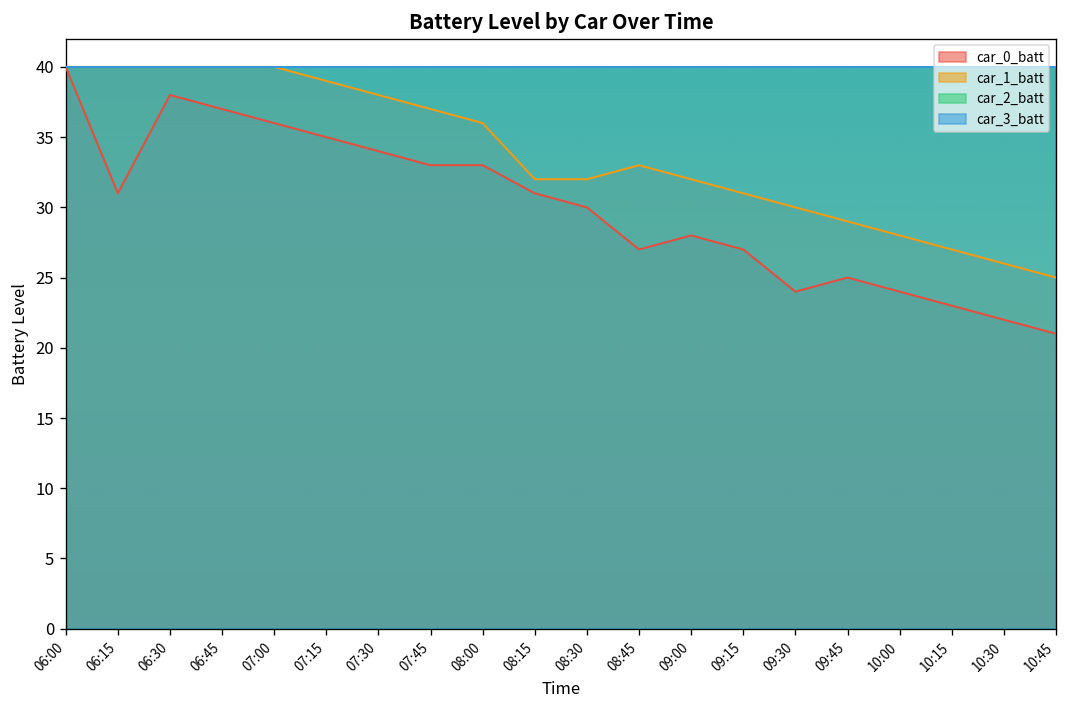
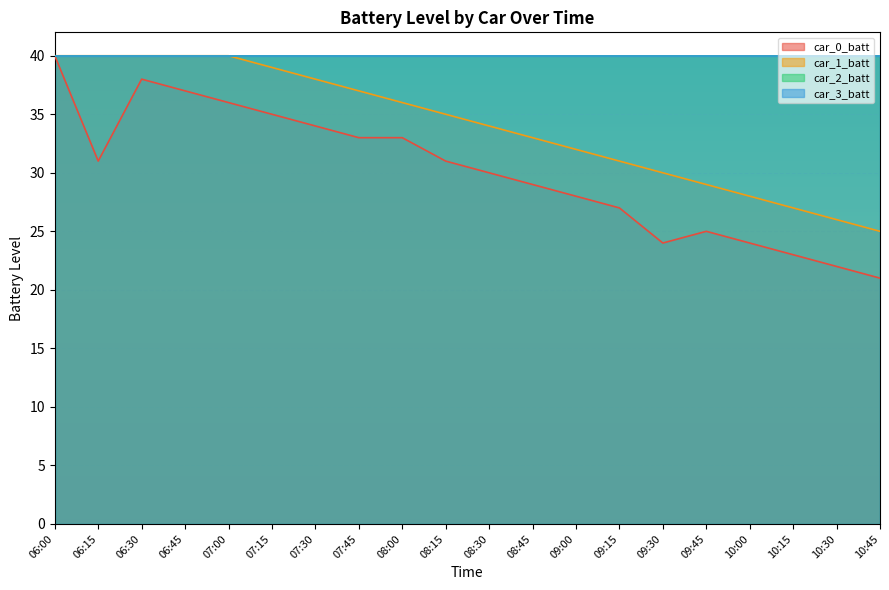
car_1_batt, 08:15: 32 -> 35
car_1_batt, 08:30: 32 -> 34
car_0_batt, 08:45: 27 -> 29
